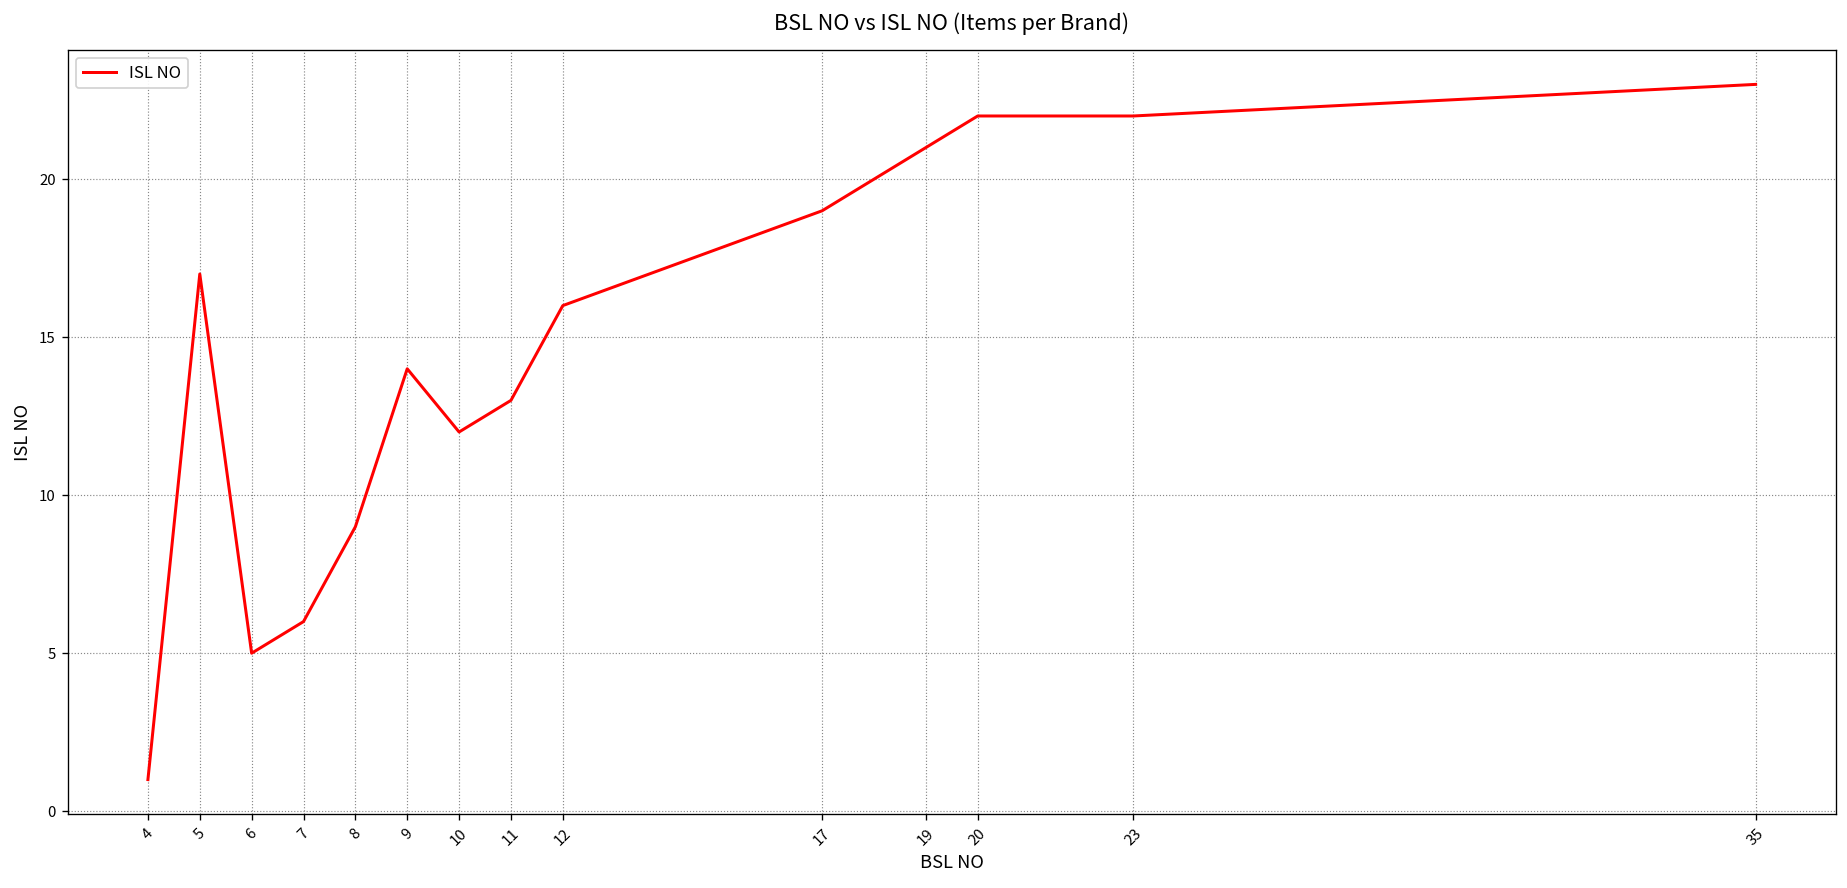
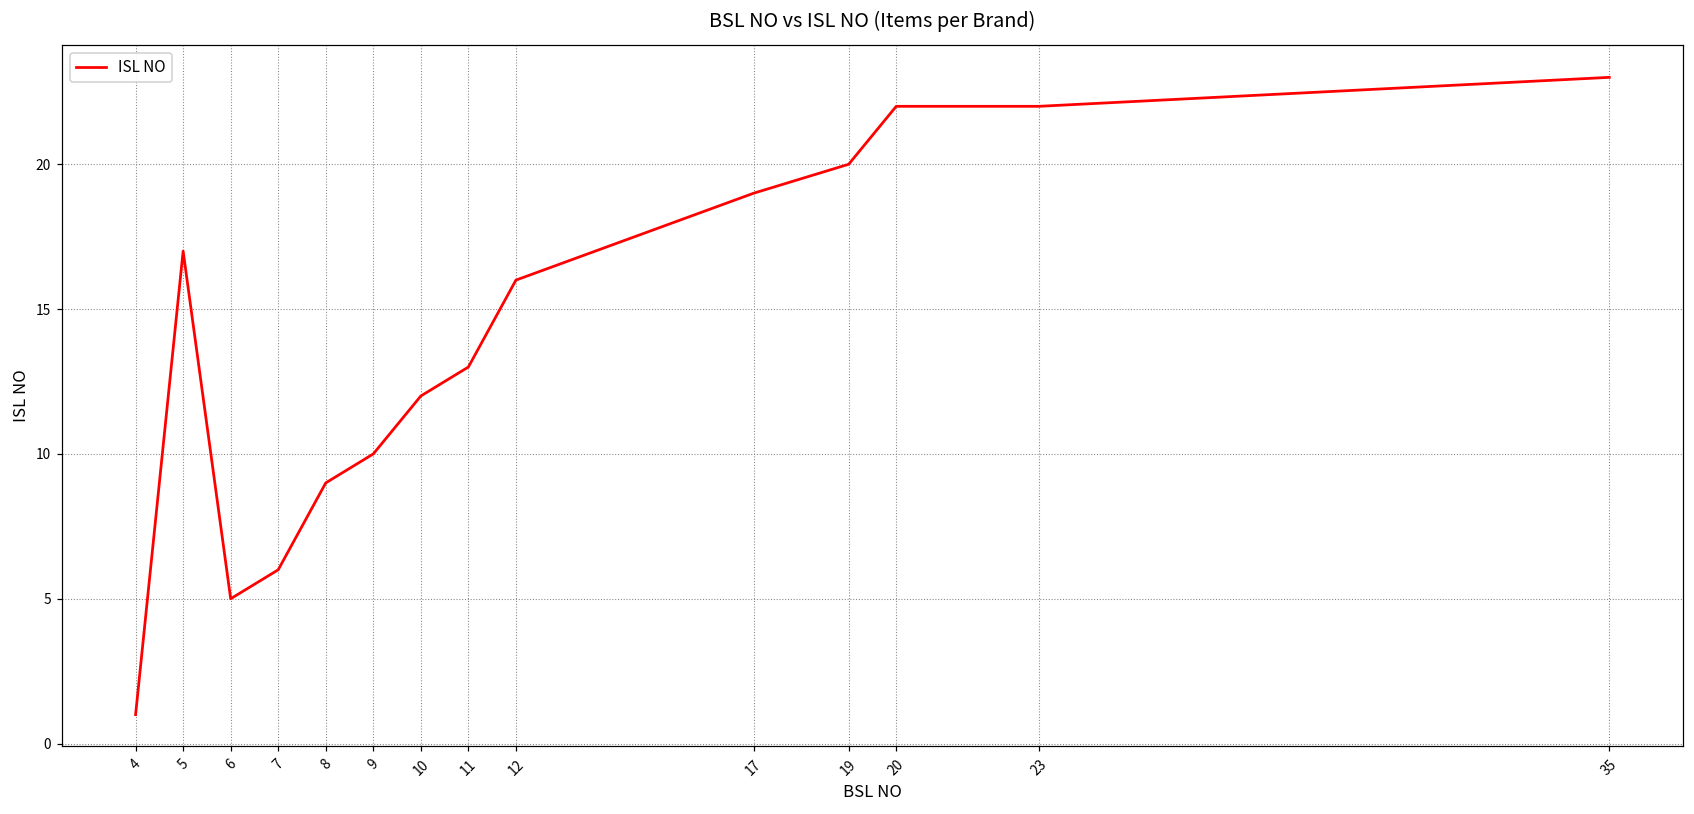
9: 14 -> 10
19: 21 -> 20
